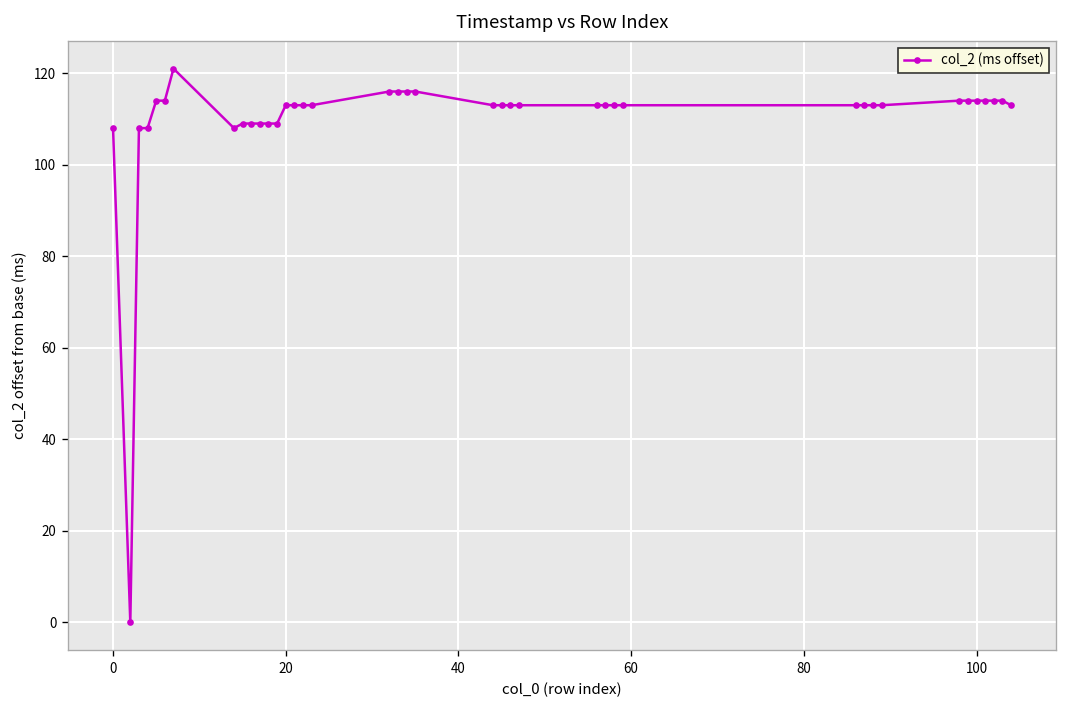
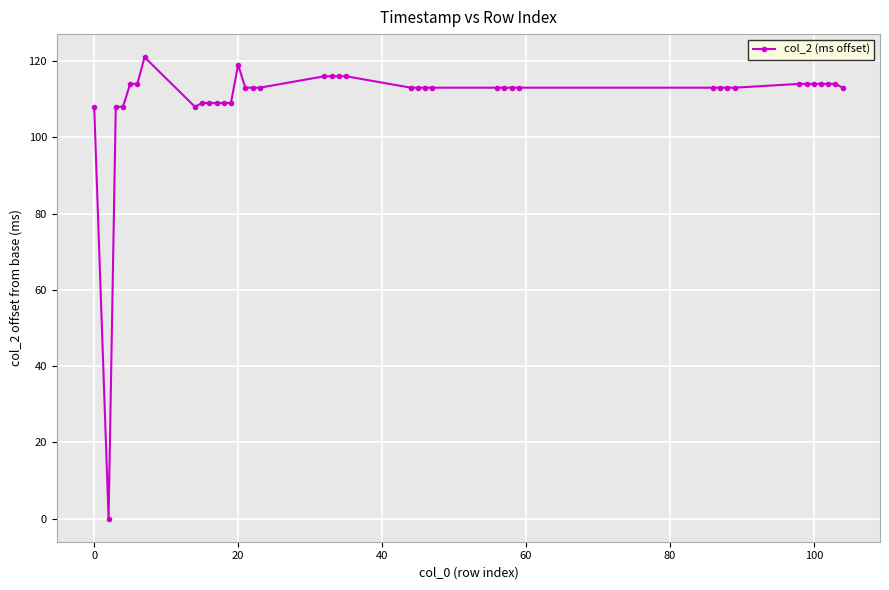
20: 113 -> 119
